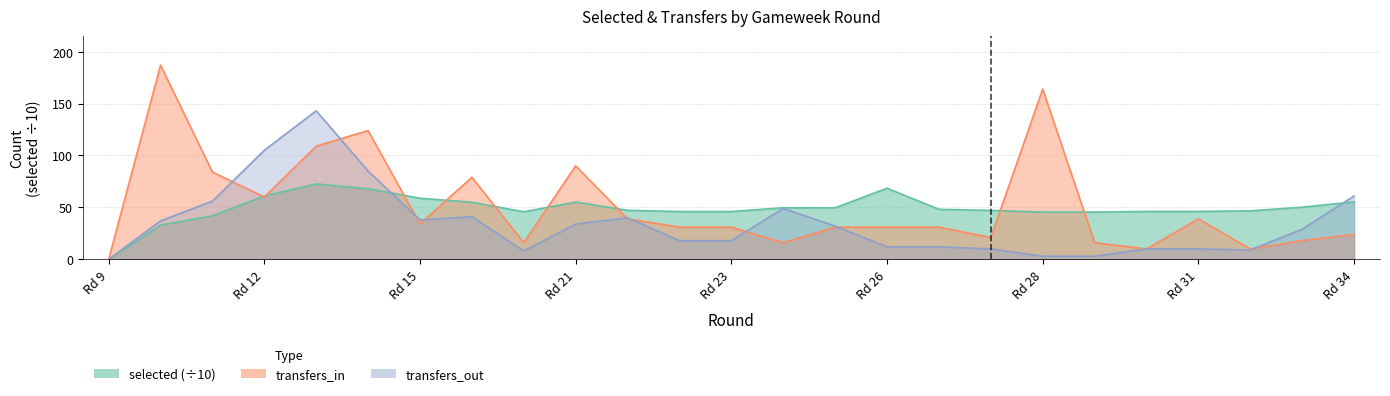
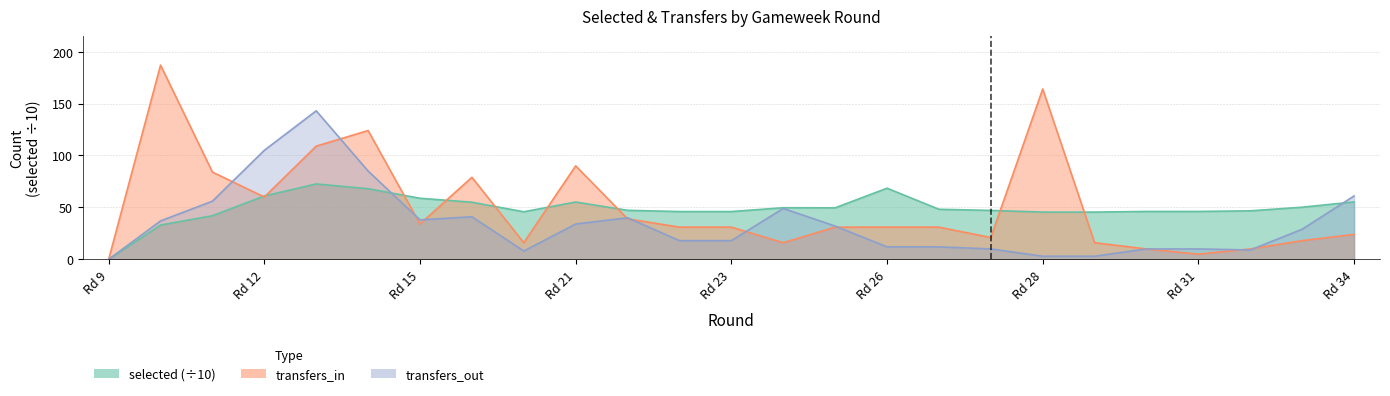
transfers_in, Rd 31: 39 -> 5
